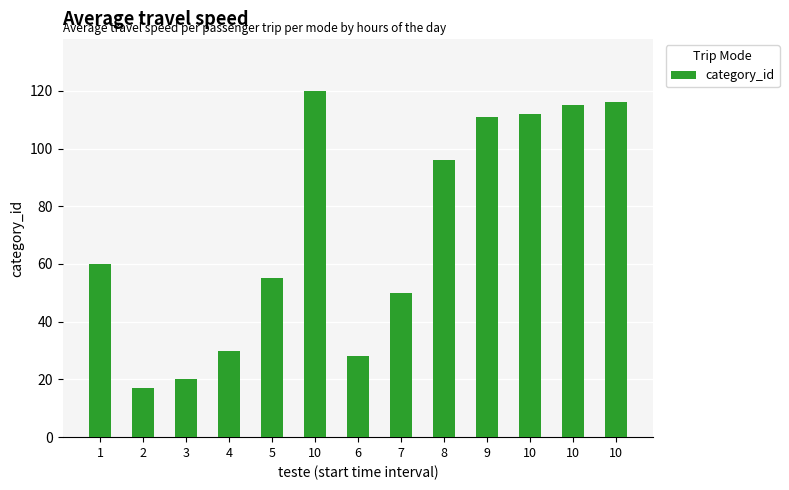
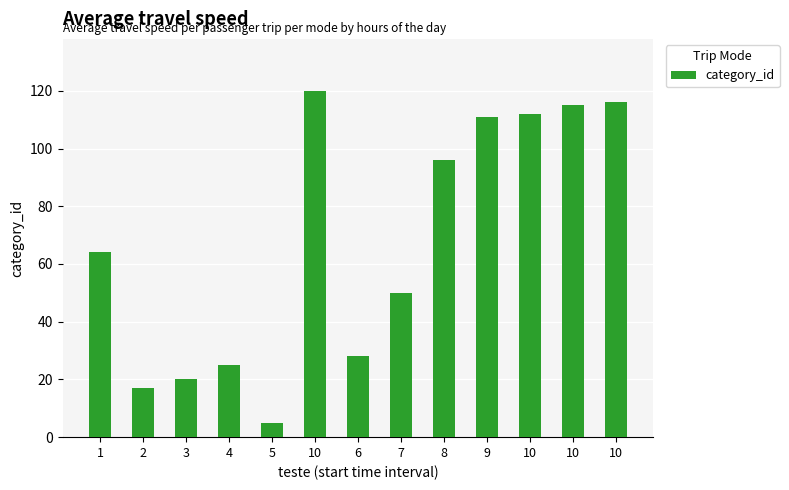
1: 60 -> 64
4: 30 -> 25
5: 55 -> 5
